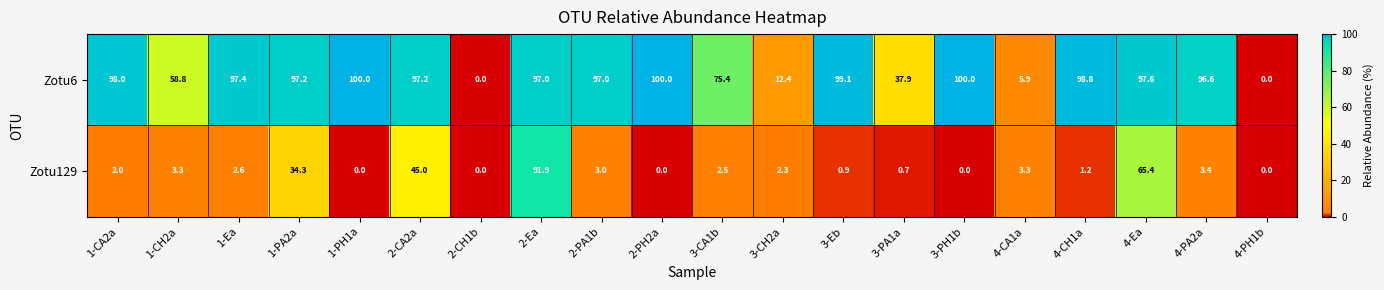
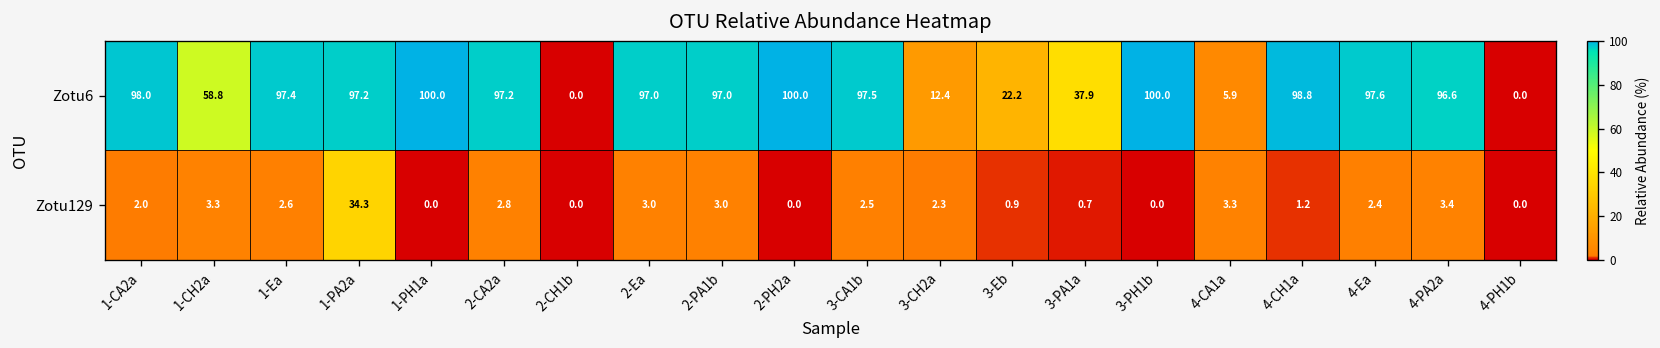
Zotu6, 3-CA1b: 75.4 -> 97.5
Zotu6, 3-Eb: 99.1 -> 22.2
Zotu129, 2-CA2a: 45.0 -> 2.8
Zotu129, 2-Ea: 91.9 -> 3.0
Zotu129, 4-Ea: 65.4 -> 2.4
